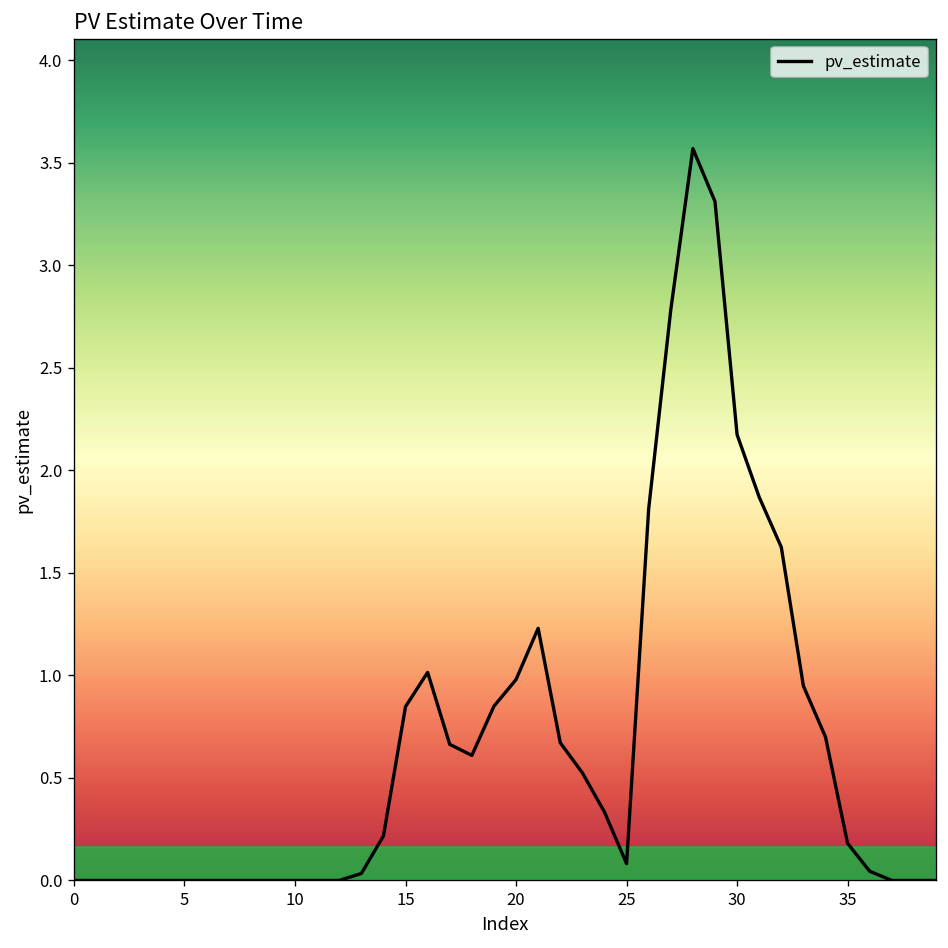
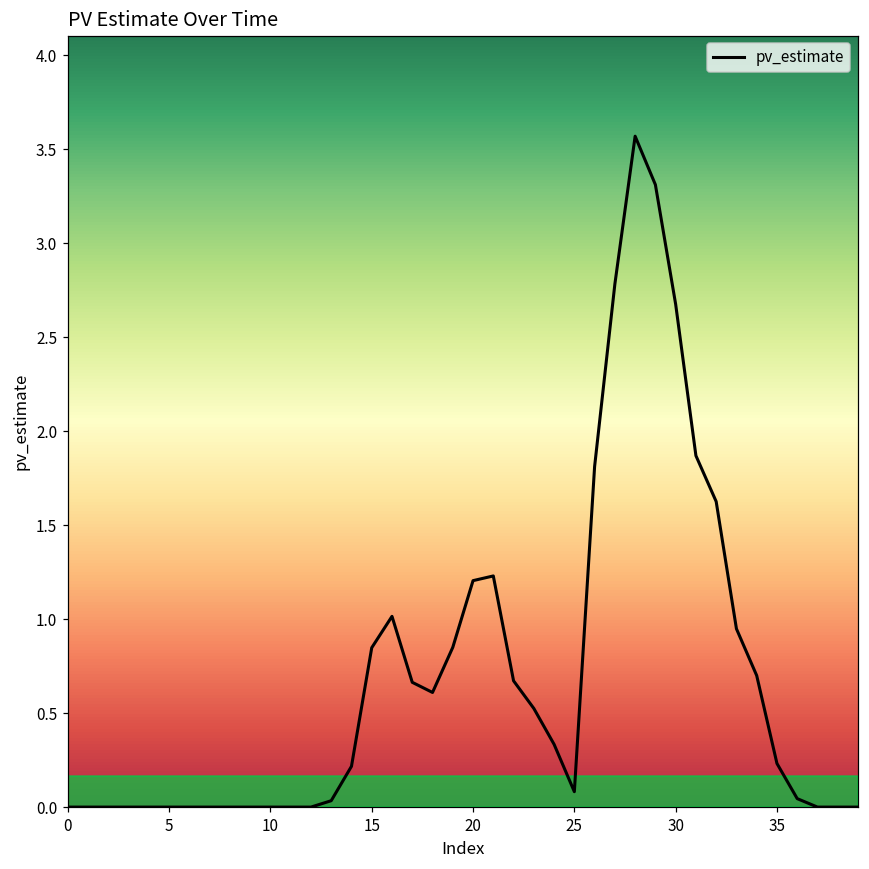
20: 0.98 -> 1.21
30: 2.18 -> 2.68
35: 0.18 -> 0.23
